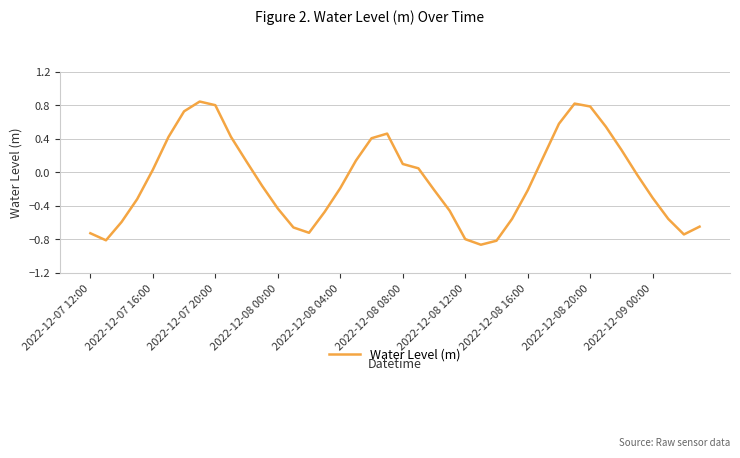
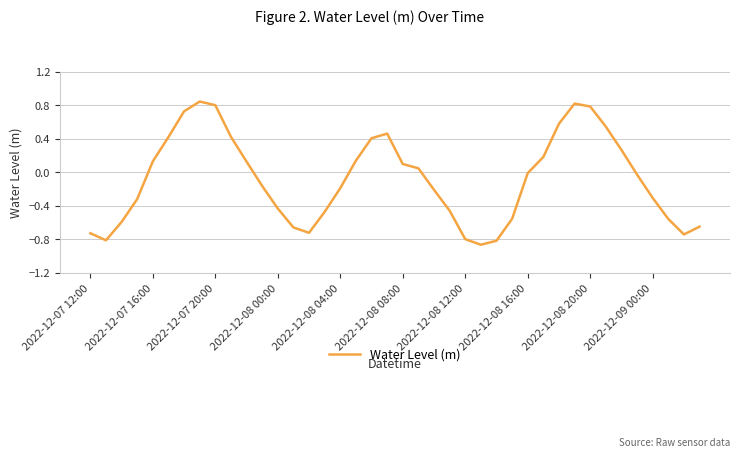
2022-12-07 16:00: 0.0 -> 0.1
2022-12-08 16:00: -0.2 -> 0.0
